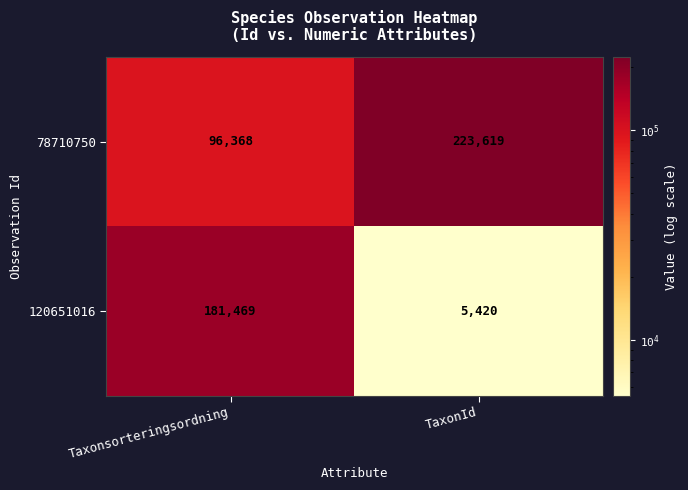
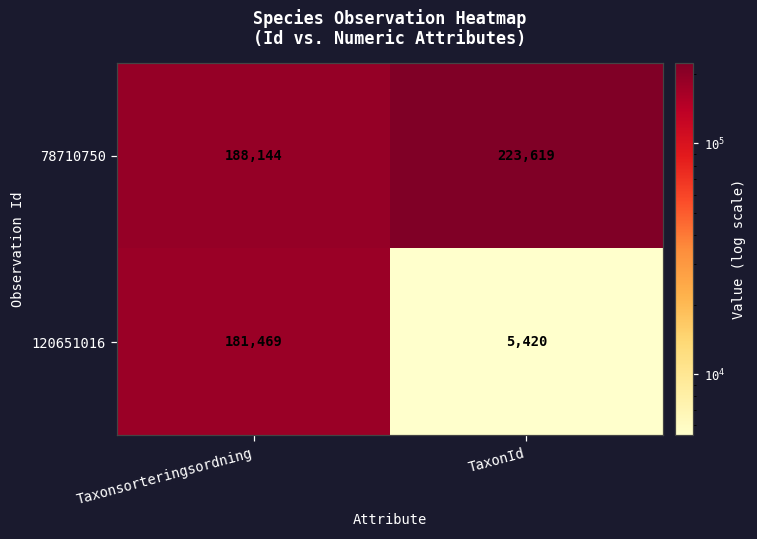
78710750, Taxonsorteringsordning: 96,368 -> 188,144
